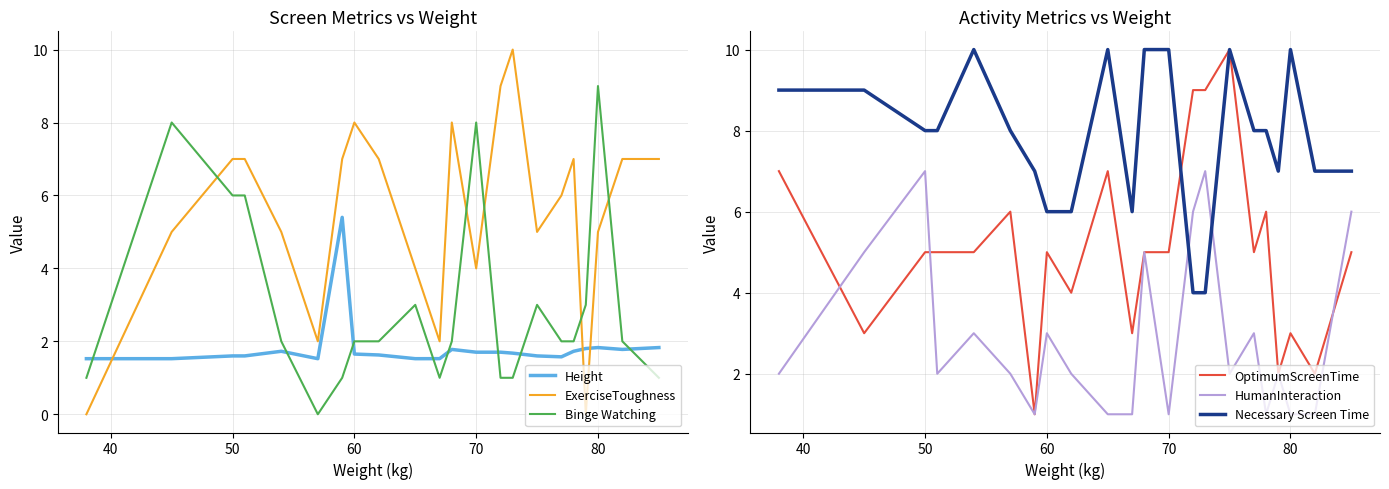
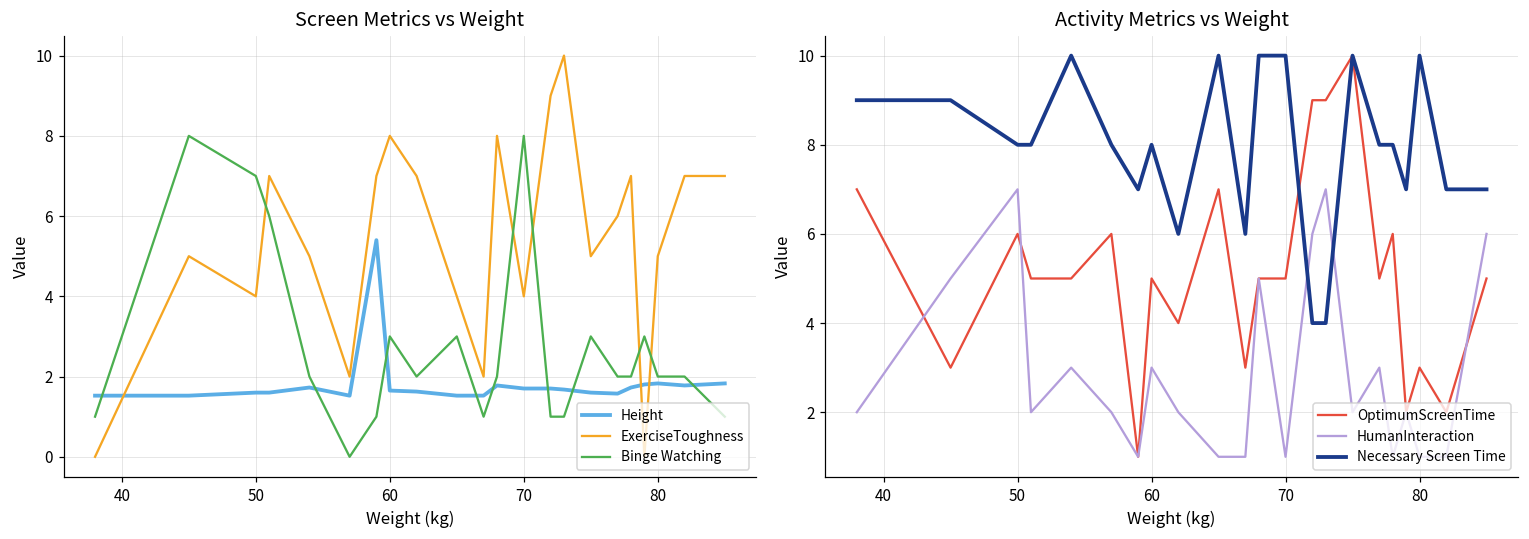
Screen Metrics vs Weight, ExerciseToughness, 50: 7 -> 4
Screen Metrics vs Weight, Binge Watching, 50: 6 -> 7
Screen Metrics vs Weight, Binge Watching, 60: 2 -> 3
Screen Metrics vs Weight, Binge Watching, 80: 9 -> 2
Activity Metrics vs Weight, OptimumScreenTime, 50: 5 -> 6
Activity Metrics vs Weight, Necessary Screen Time, 60: 6 -> 8
